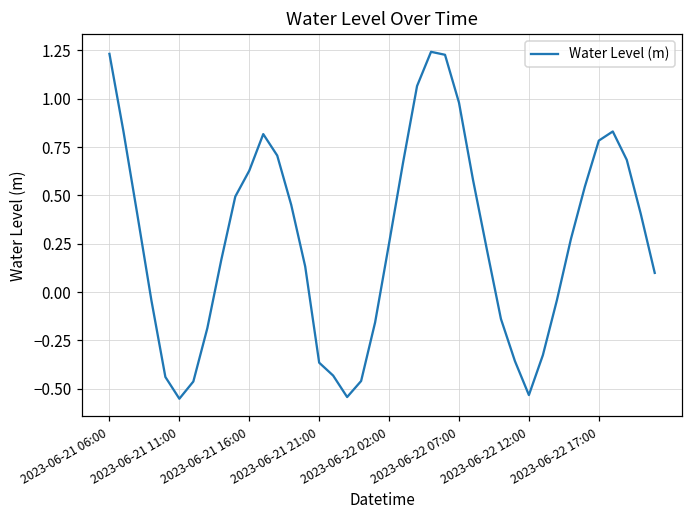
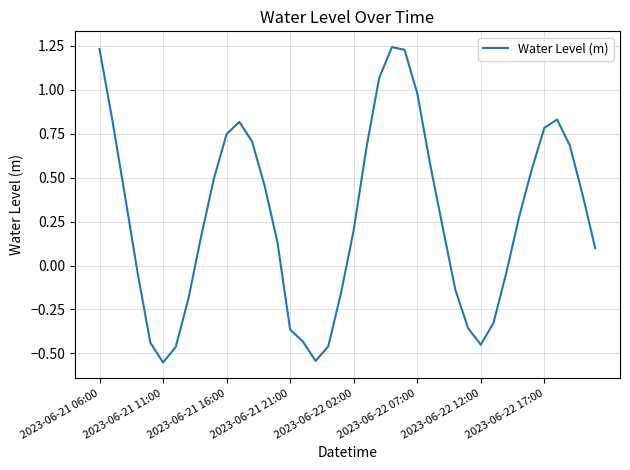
2023-06-21 16:00: 0.63 -> 0.75
2023-06-22 02:00: 0.25 -> 0.20
2023-06-22 12:00: -0.53 -> -0.45
